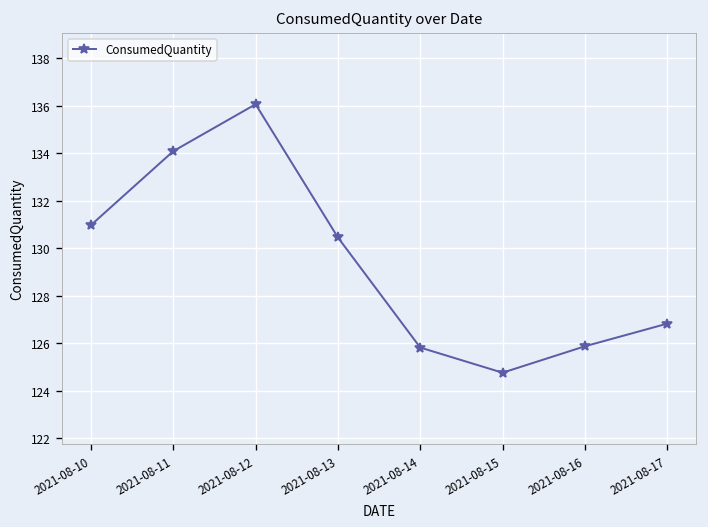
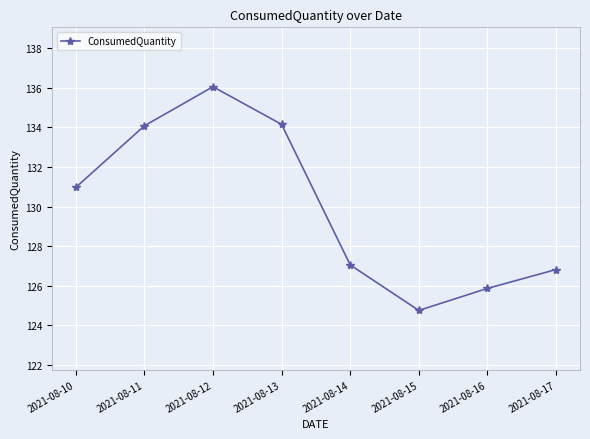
2021-08-13: 130.4 -> 134.2
2021-08-14: 125.8 -> 127.1
